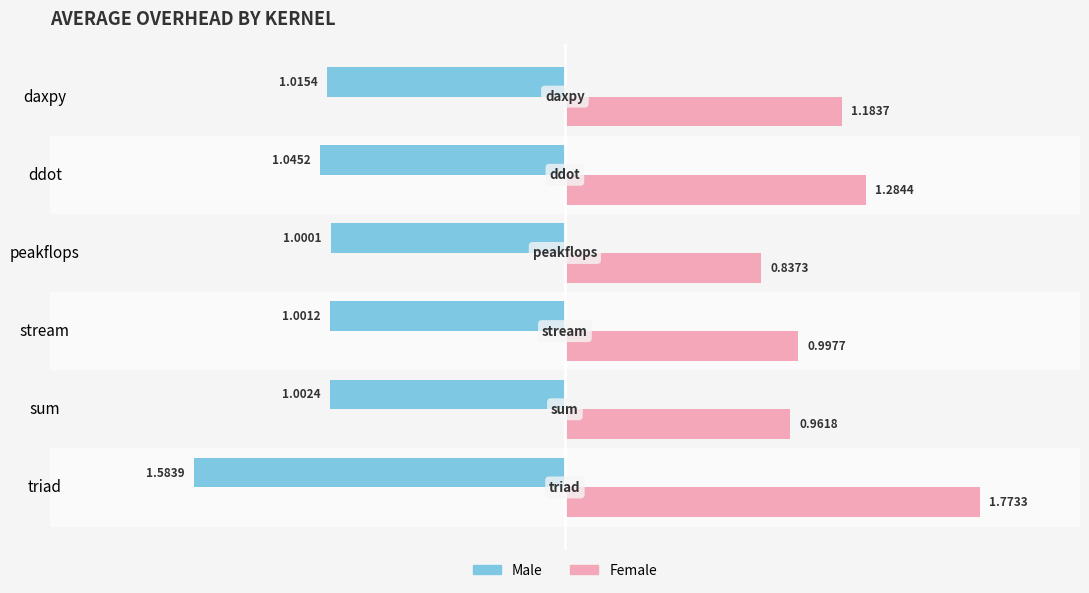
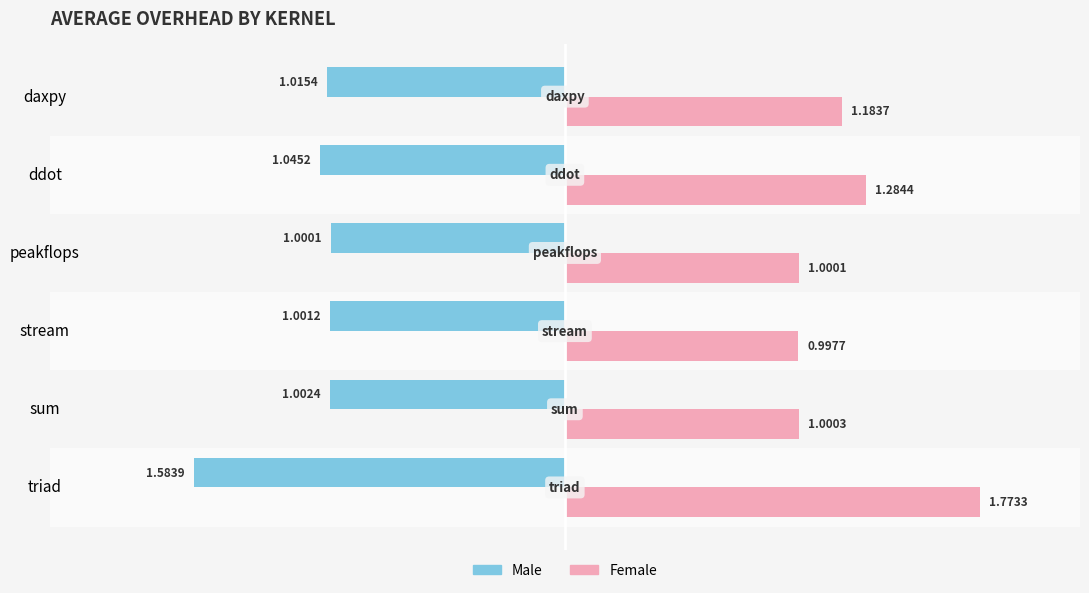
Female, peakflops: 0.8373 -> 1.0001
Female, sum: 0.9618 -> 1.0003
